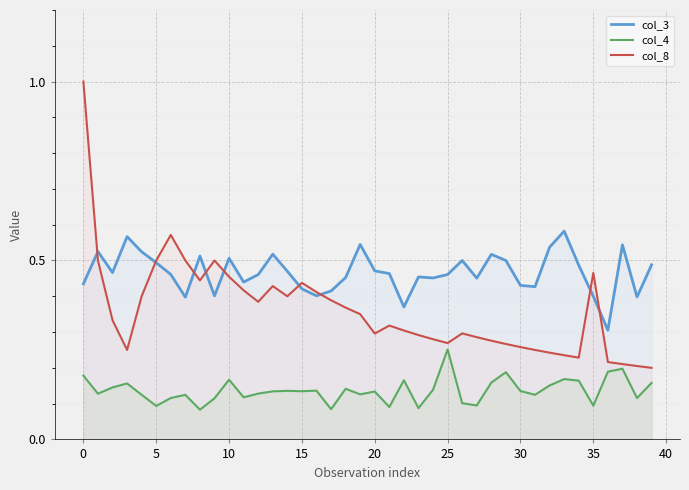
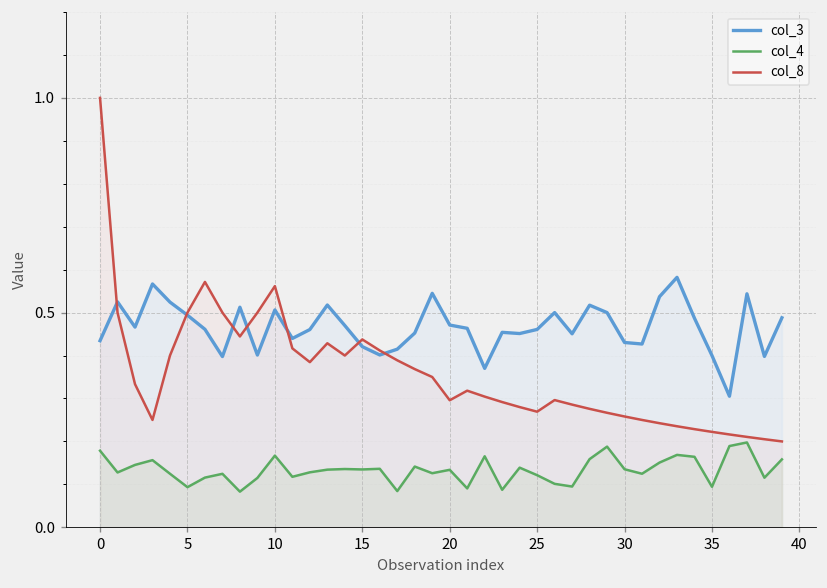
col_8, 10: 0.45 -> 0.56
col_4, 25: 0.25 -> 0.12
col_8, 35: 0.47 -> 0.22
